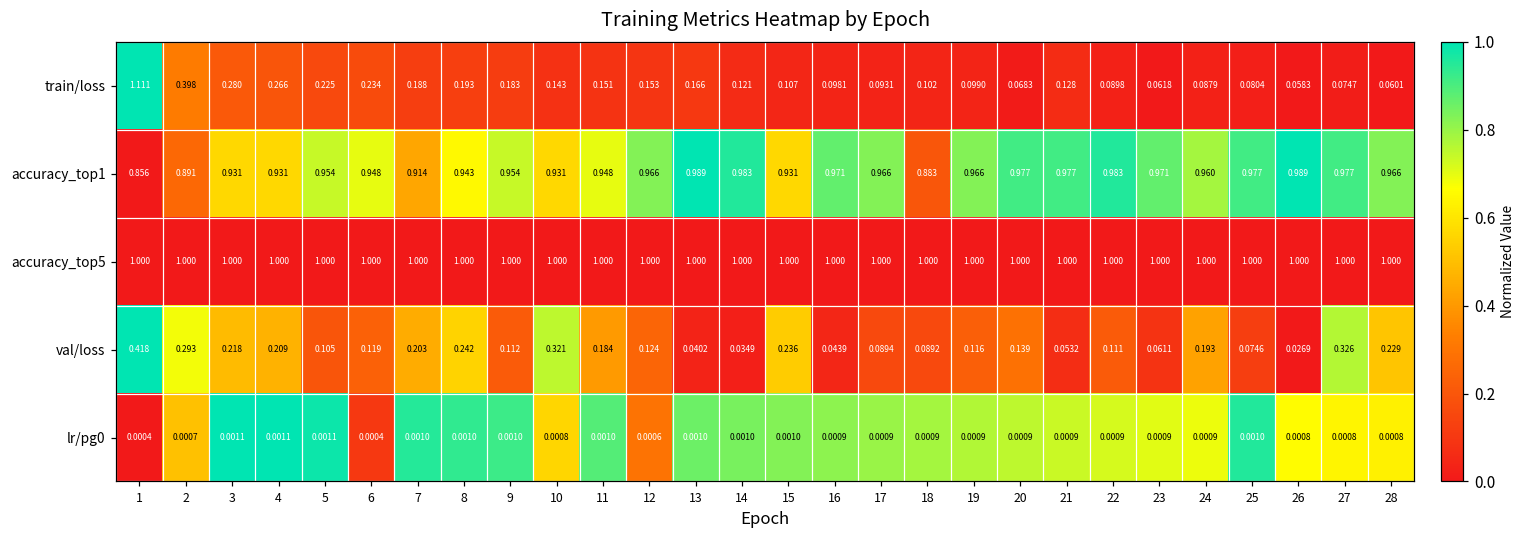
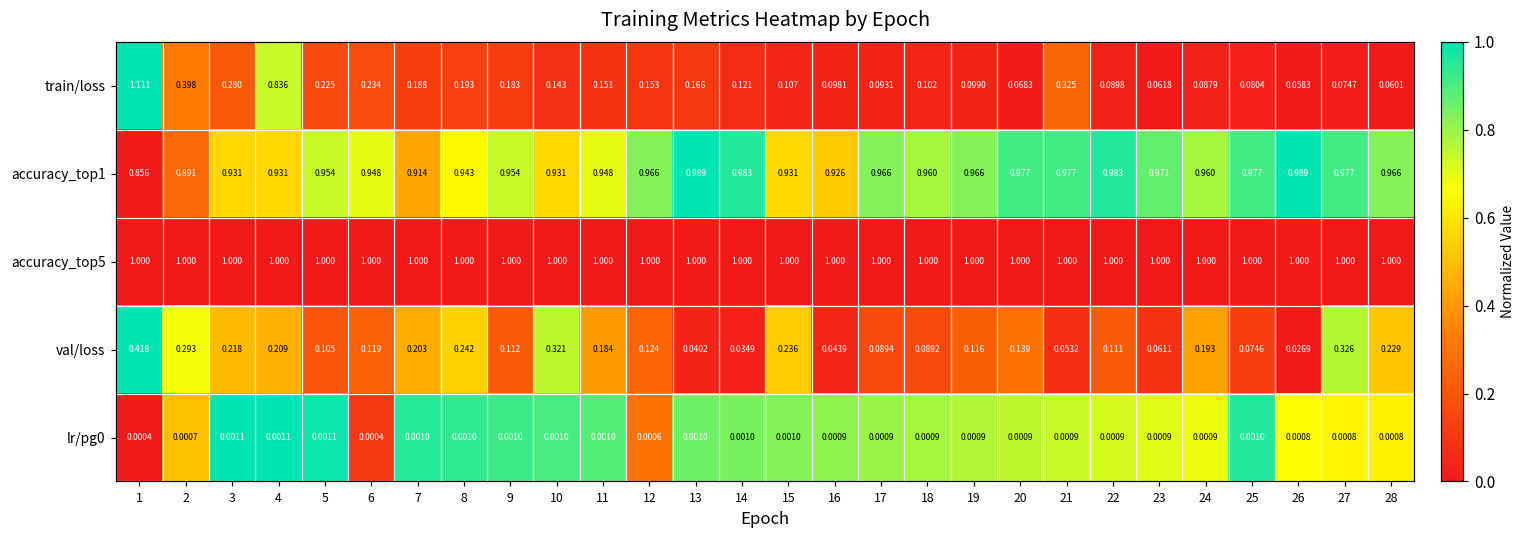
train/loss, 4: 0.266 -> 0.836
train/loss, 21: 0.128 -> 0.325
accuracy_top1, 16: 0.971 -> 0.926
accuracy_top1, 18: 0.883 -> 0.960
lr/pg0, 10: 0.0008 -> 0.0010
